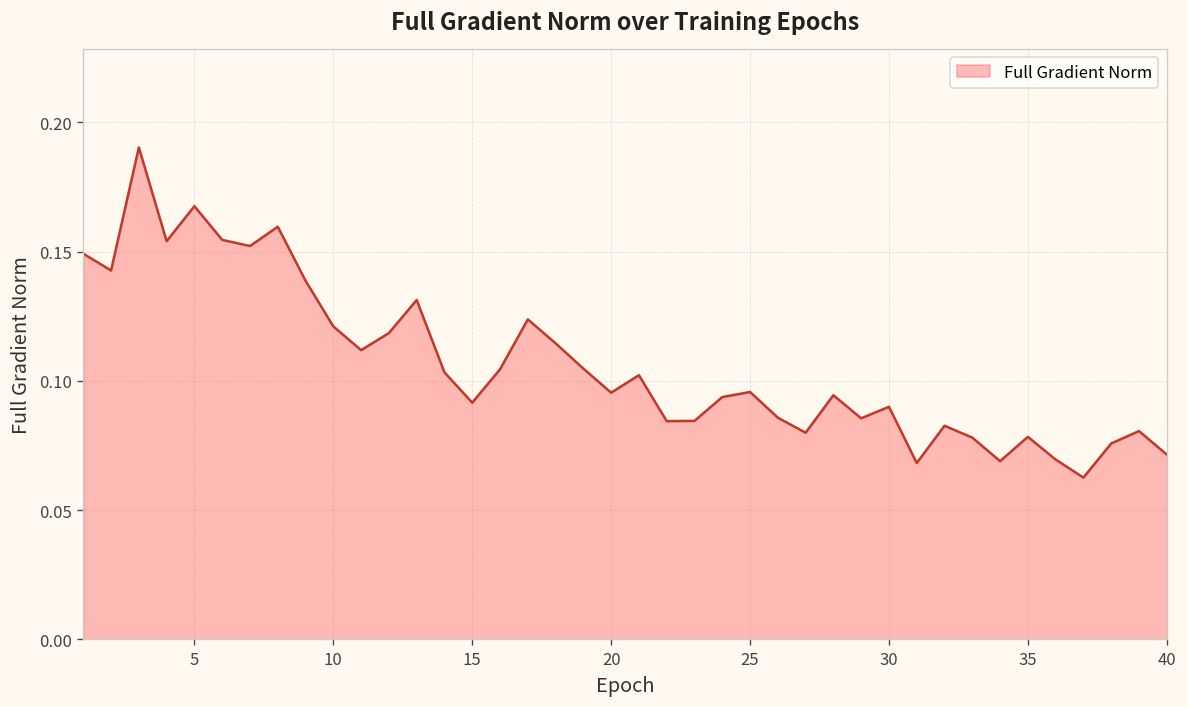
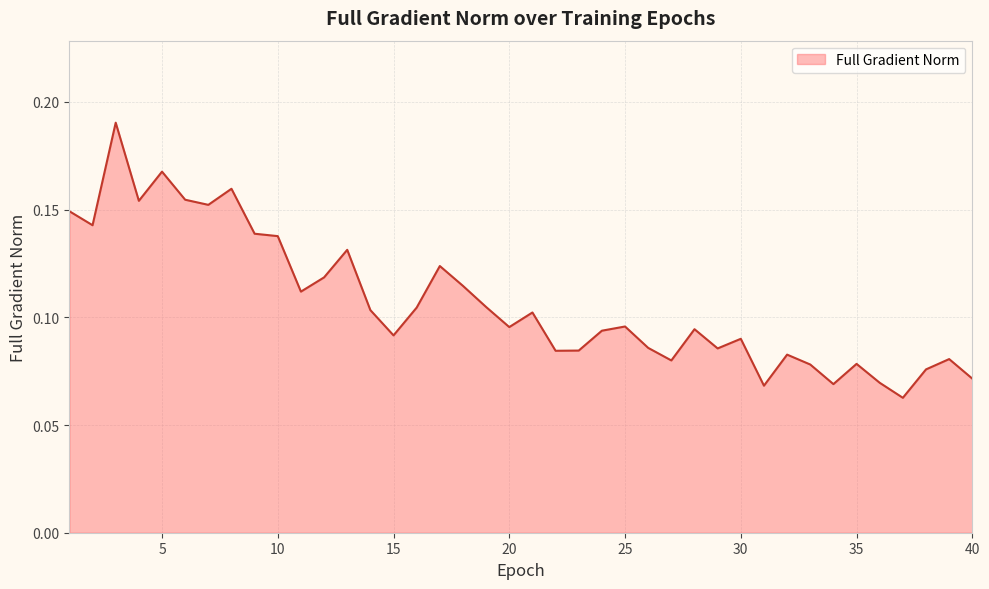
10: 0.121 -> 0.138
